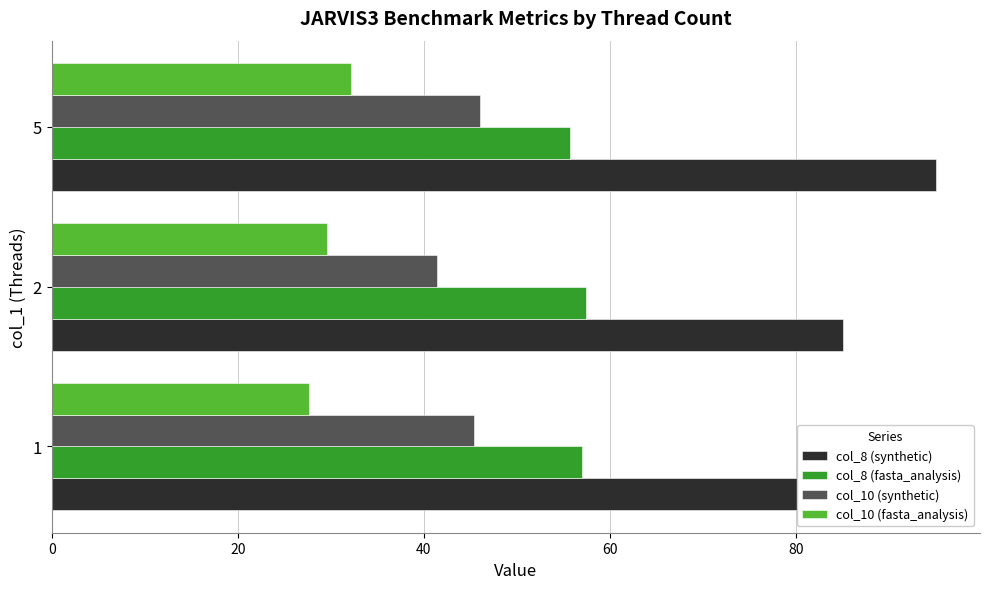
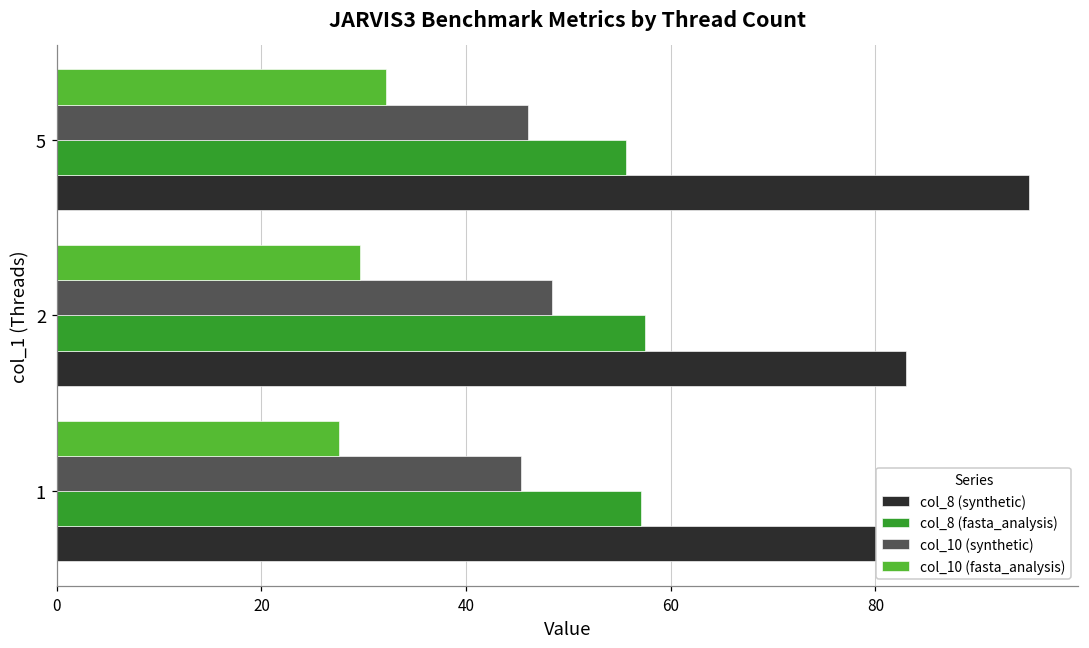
col_10 (synthetic), 2: 41 -> 48
col_8 (synthetic), 2: 85 -> 83
